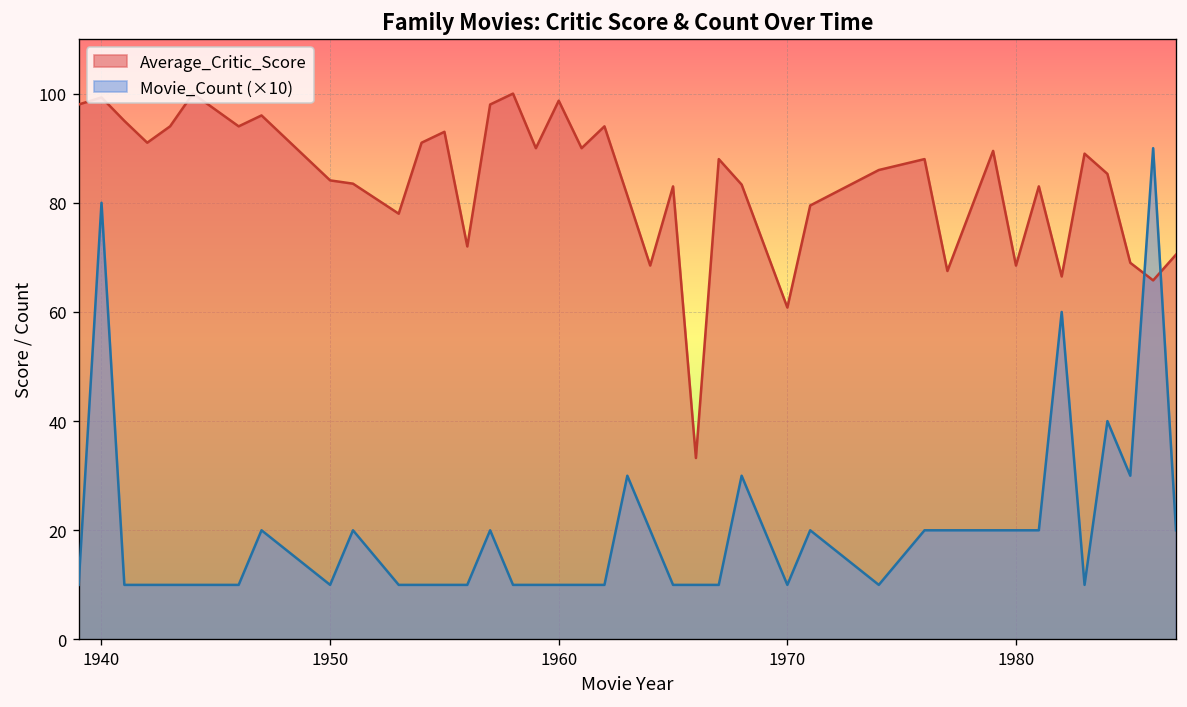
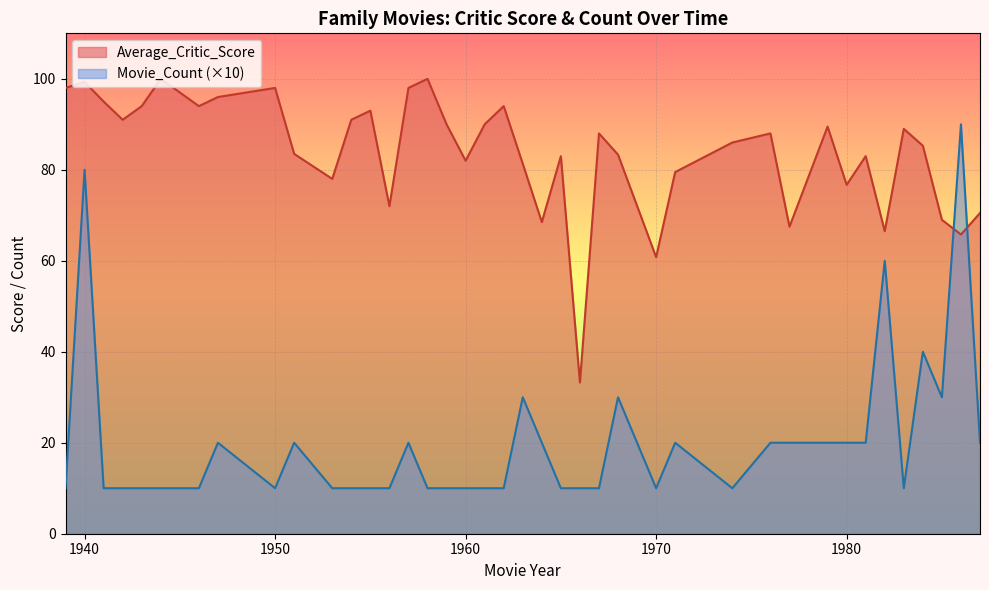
Average_Critic_Score, 1950: 84 -> 98
Average_Critic_Score, 1960: 99 -> 82
Average_Critic_Score, 1980: 69 -> 77
